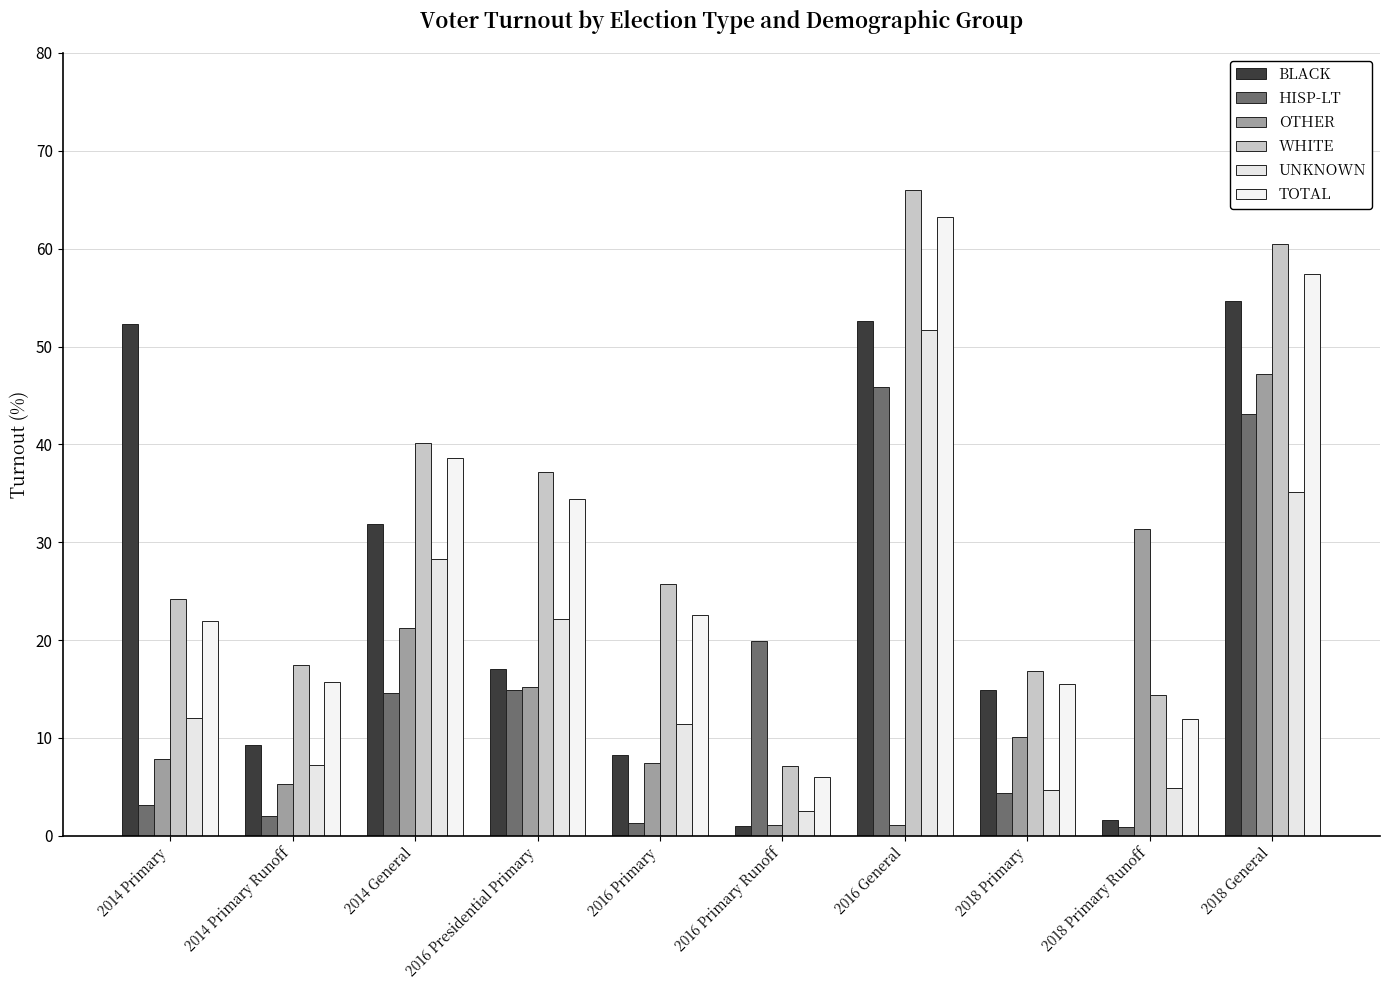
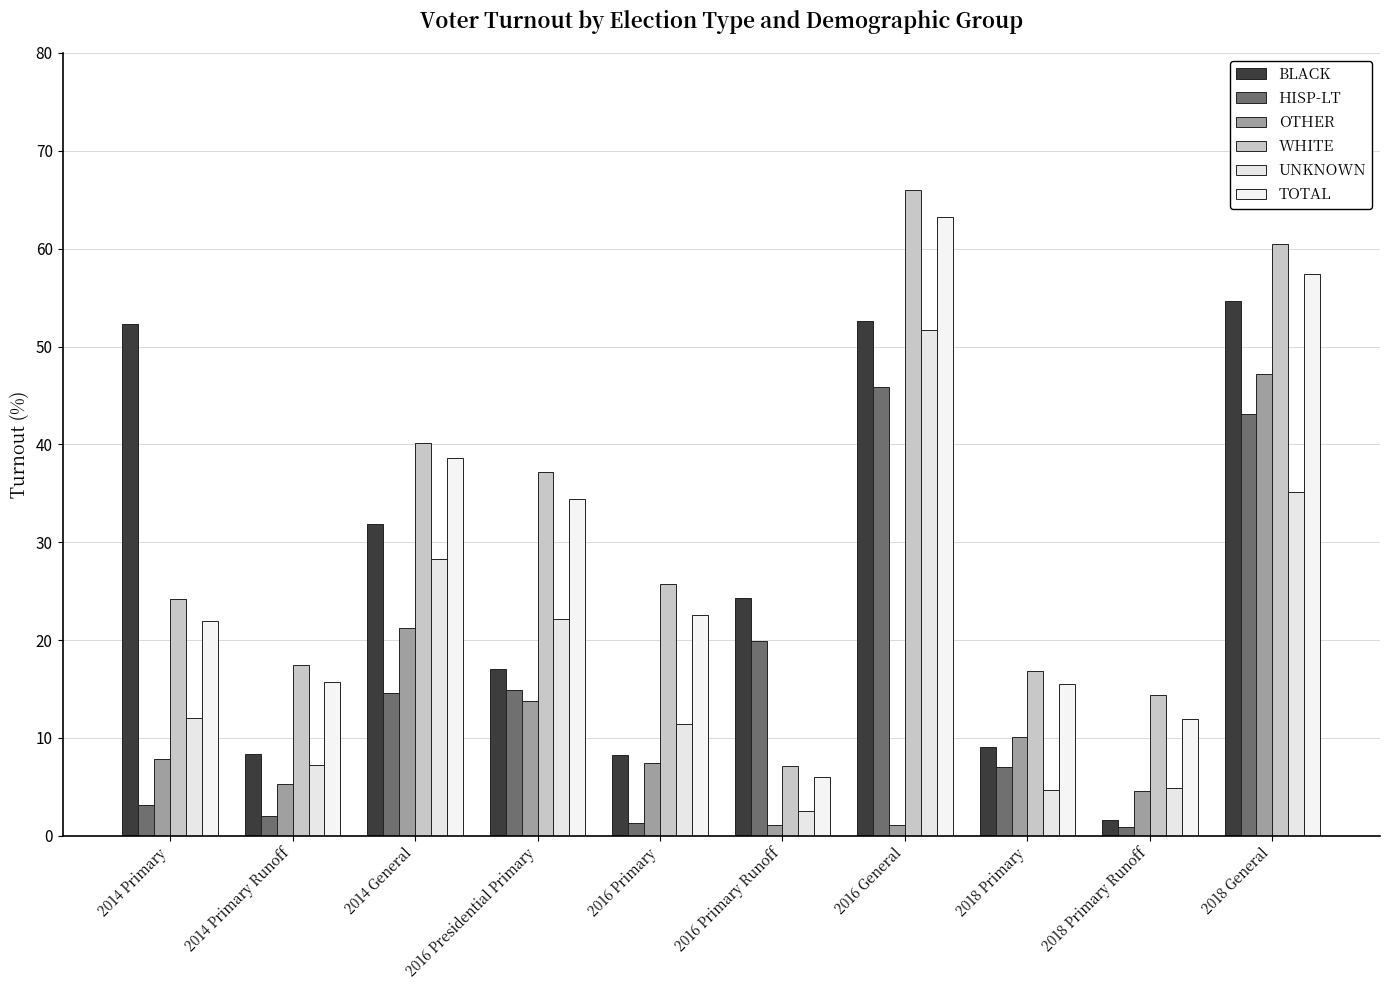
BLACK, 2014 Primary Runoff: 9 -> 8
OTHER, 2016 Presidential Primary: 15 -> 14
BLACK, 2016 Primary Runoff: 1 -> 24
BLACK, 2018 Primary: 15 -> 9
HISP-LT, 2018 Primary: 4 -> 7
OTHER, 2018 Primary Runoff: 31 -> 5
